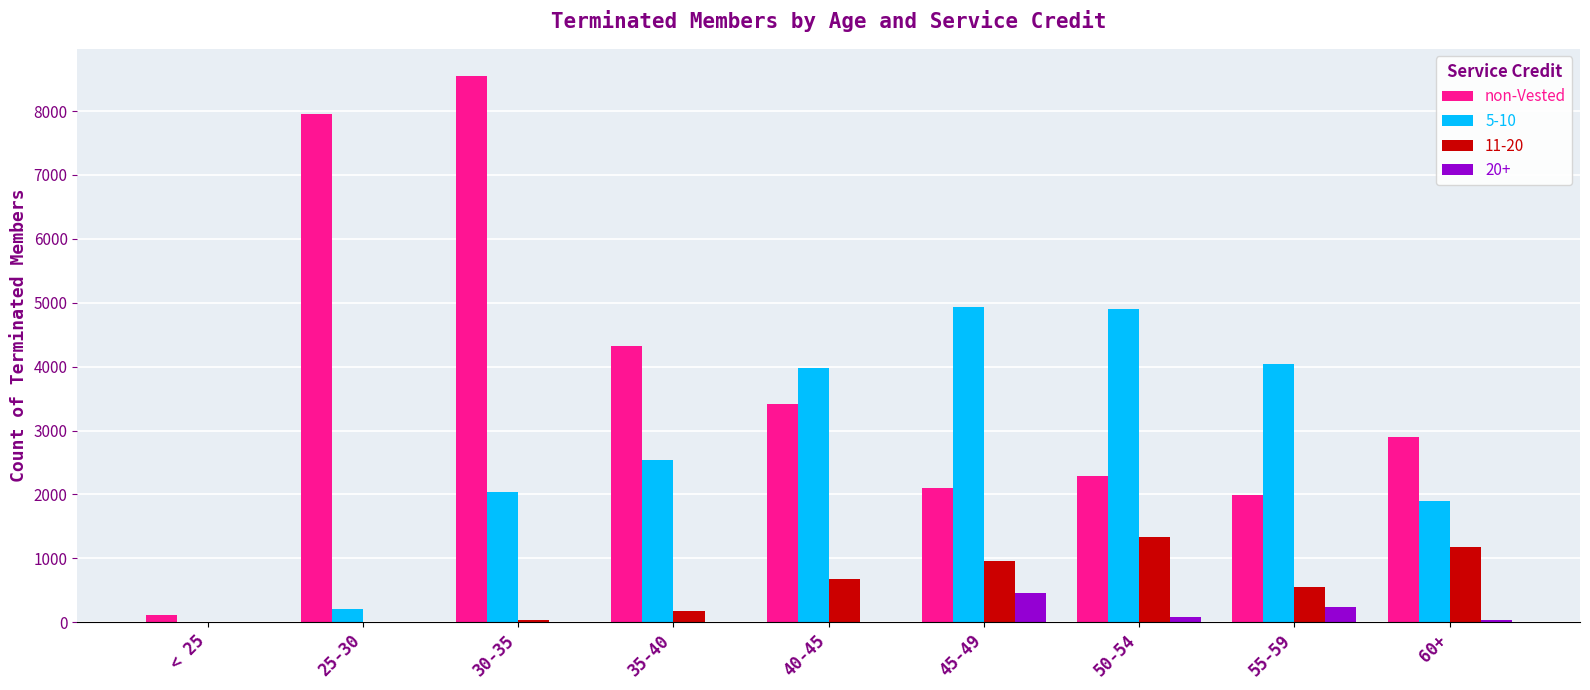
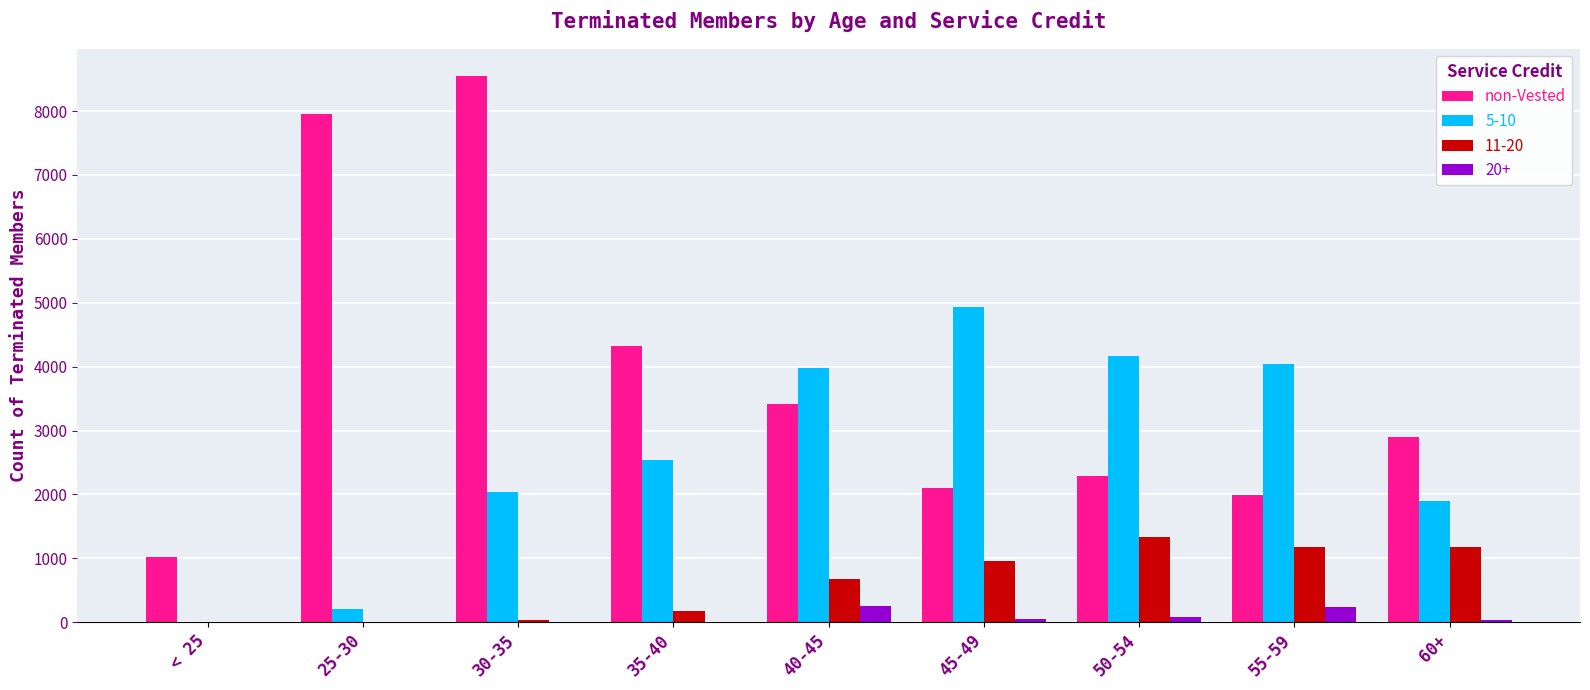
non-Vested, < 25: 100 -> 1000
20+, 40-45: 0 -> 200
20+, 45-49: 500 -> 0
5-10, 50-54: 4900 -> 4200
11-20, 55-59: 600 -> 1200
